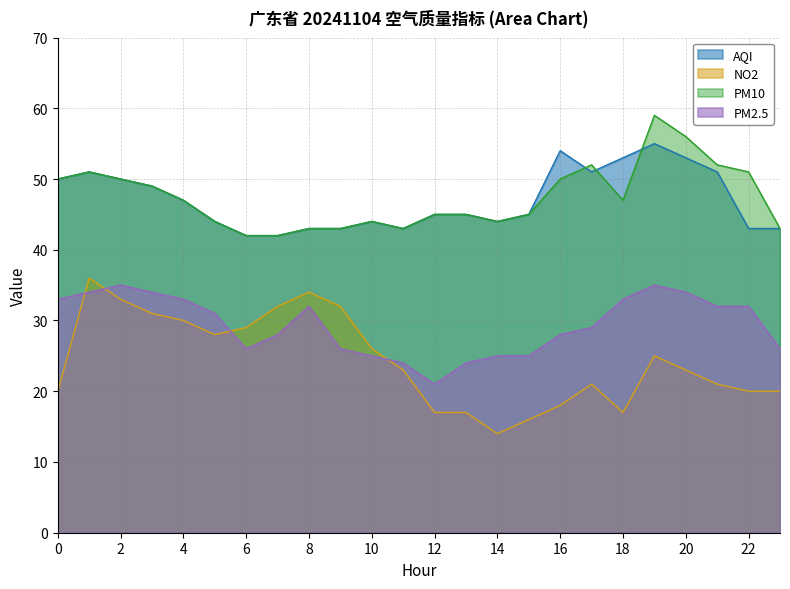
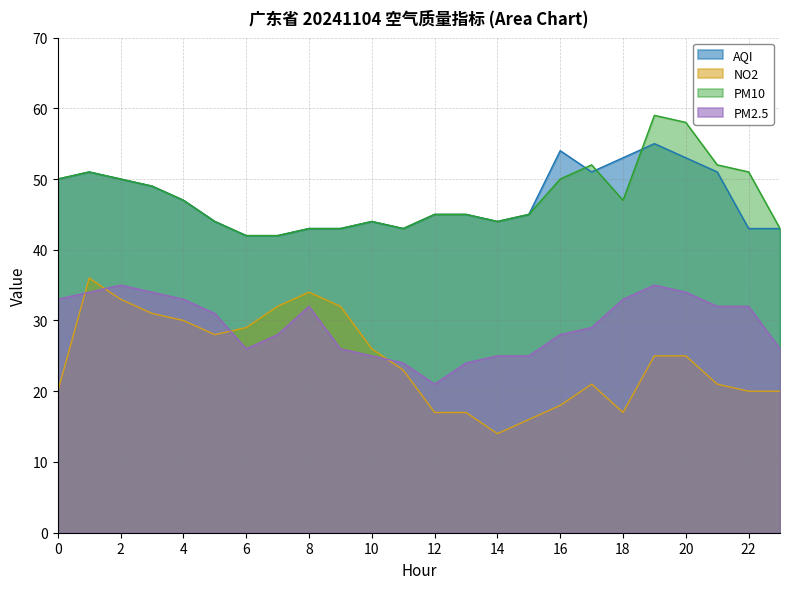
NO2, 20: 23 -> 25
PM10, 20: 56 -> 58
